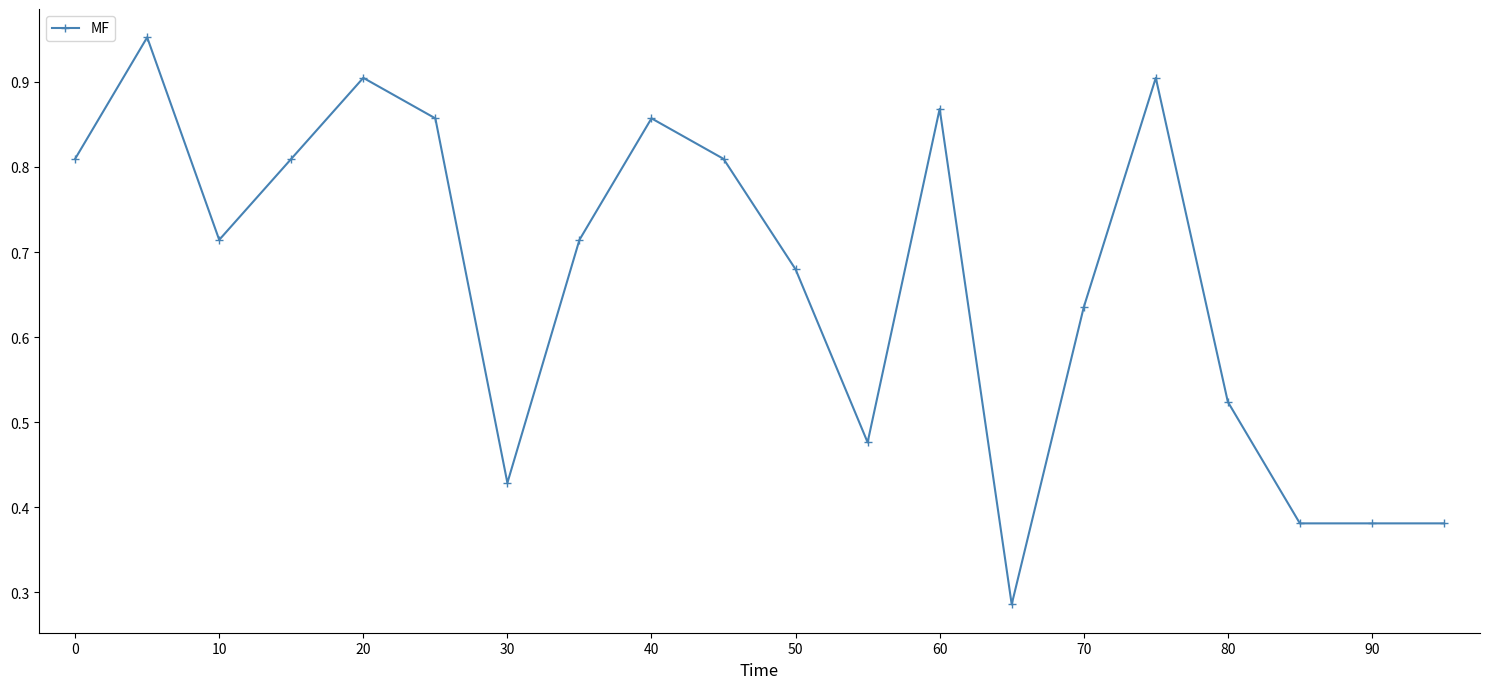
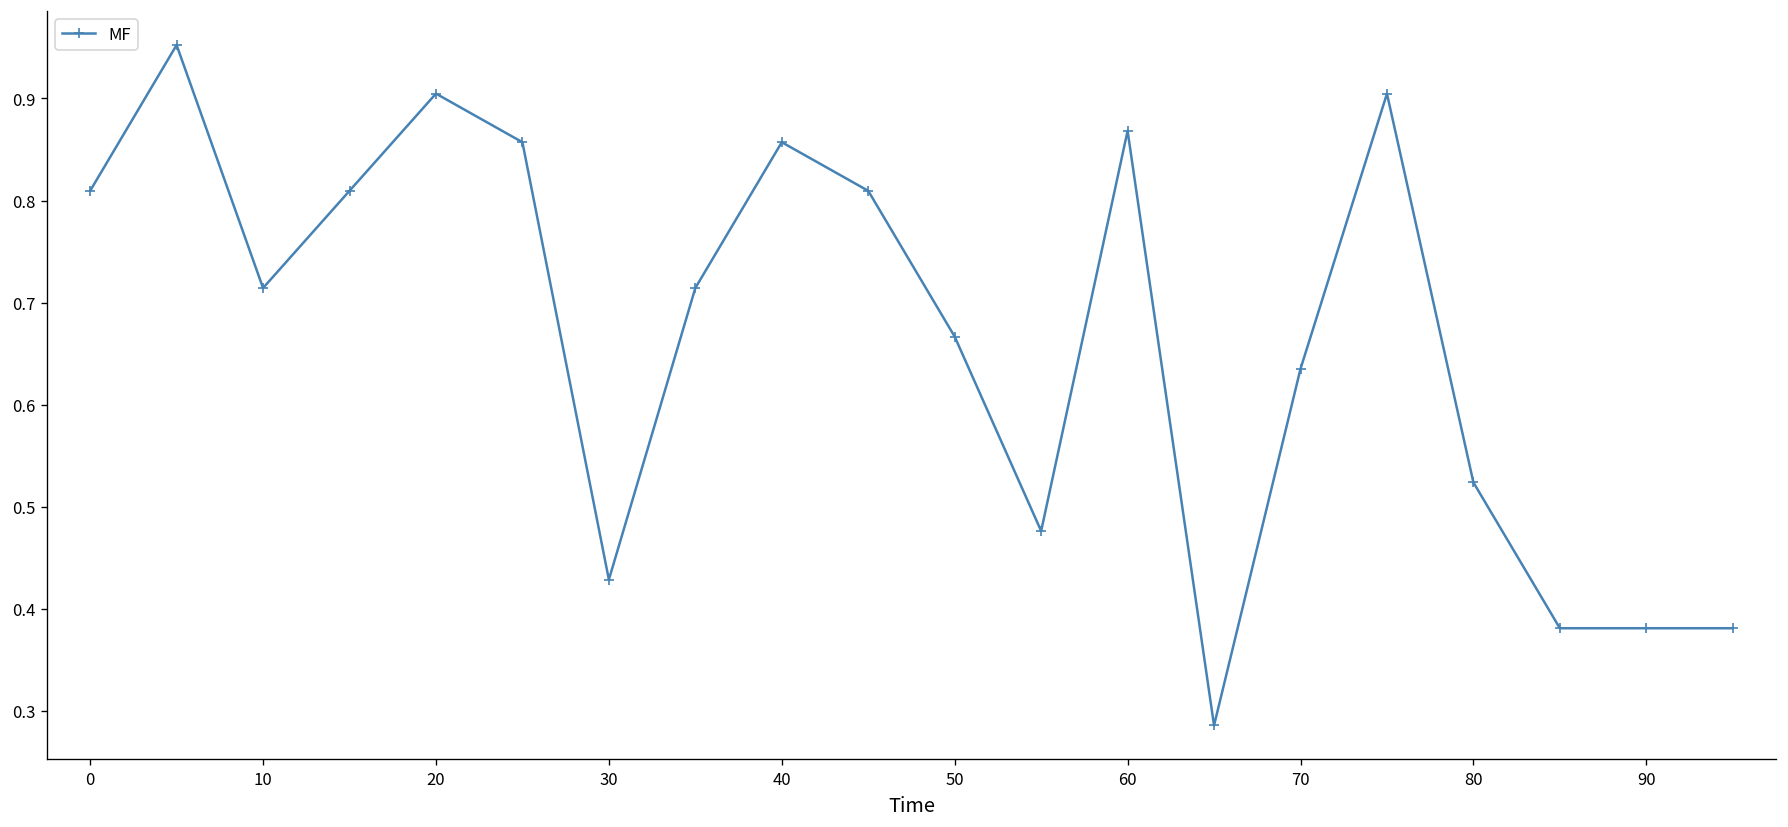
50: 0.68 -> 0.67
